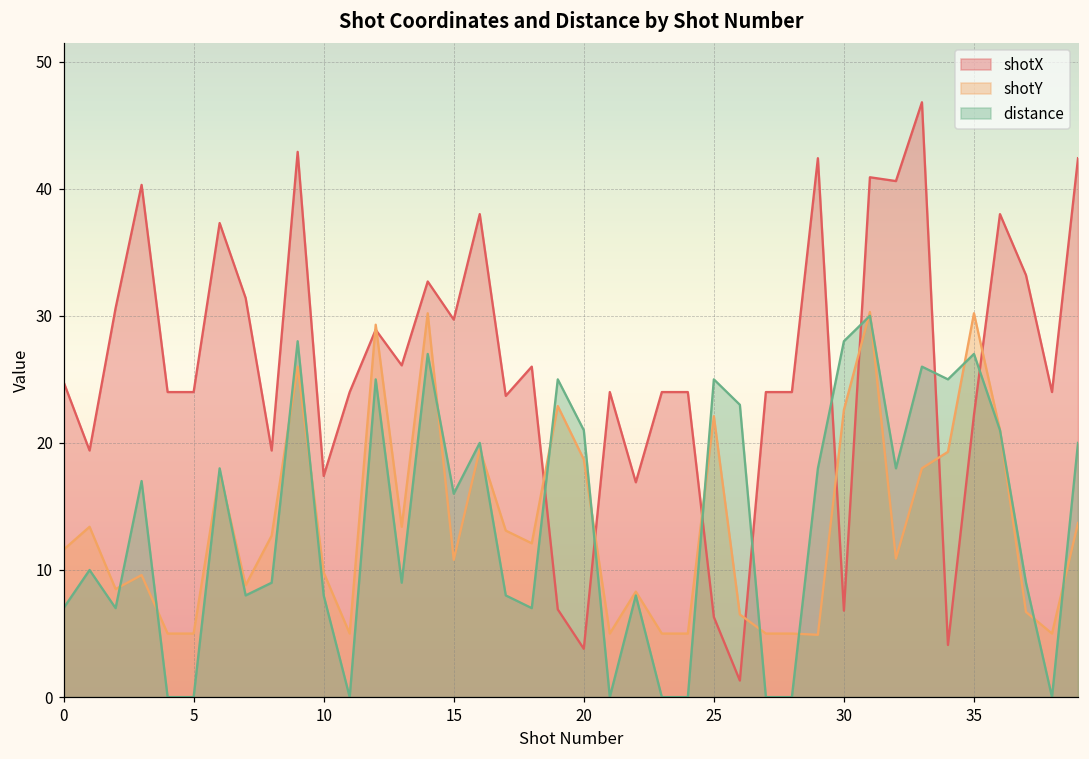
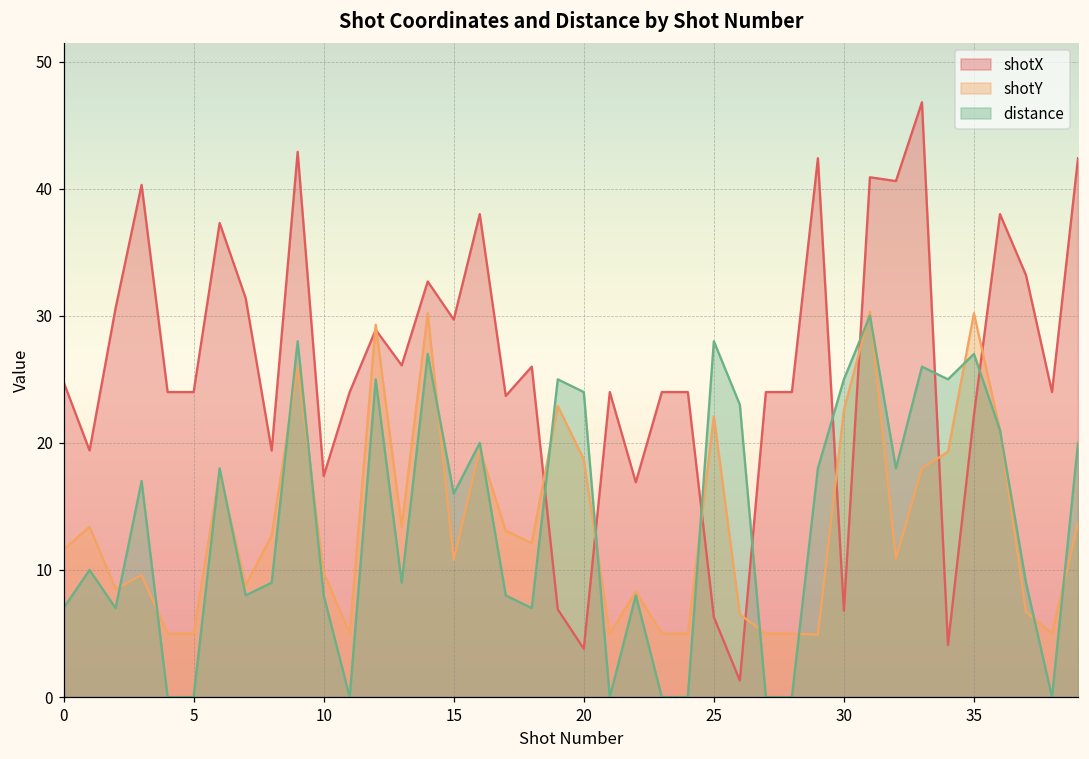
distance, 20: 21 -> 24
distance, 25: 25 -> 28
distance, 30: 28 -> 25
